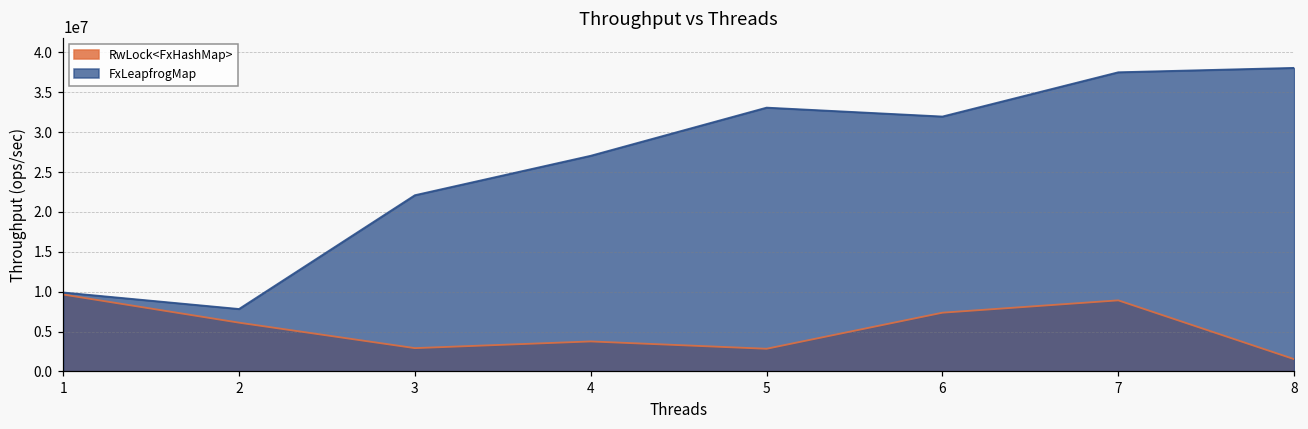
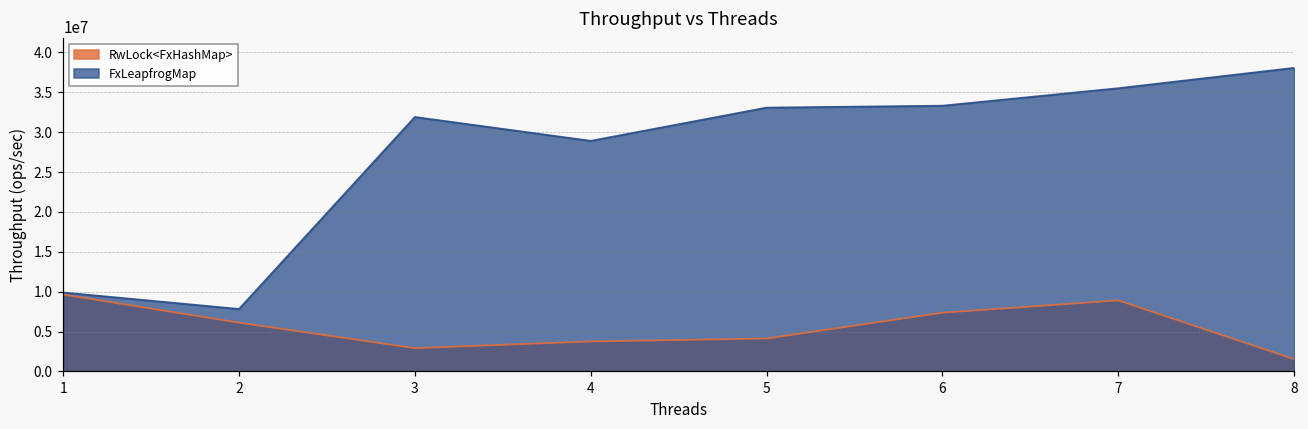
FxLeapfrogMap, 3: 22000000 -> 32000000
FxLeapfrogMap, 4: 27000000 -> 29000000
RwLock<FxHashMap>, 5: 3000000 -> 4000000
FxLeapfrogMap, 6: 32000000 -> 33000000
FxLeapfrogMap, 7: 38000000 -> 35000000
